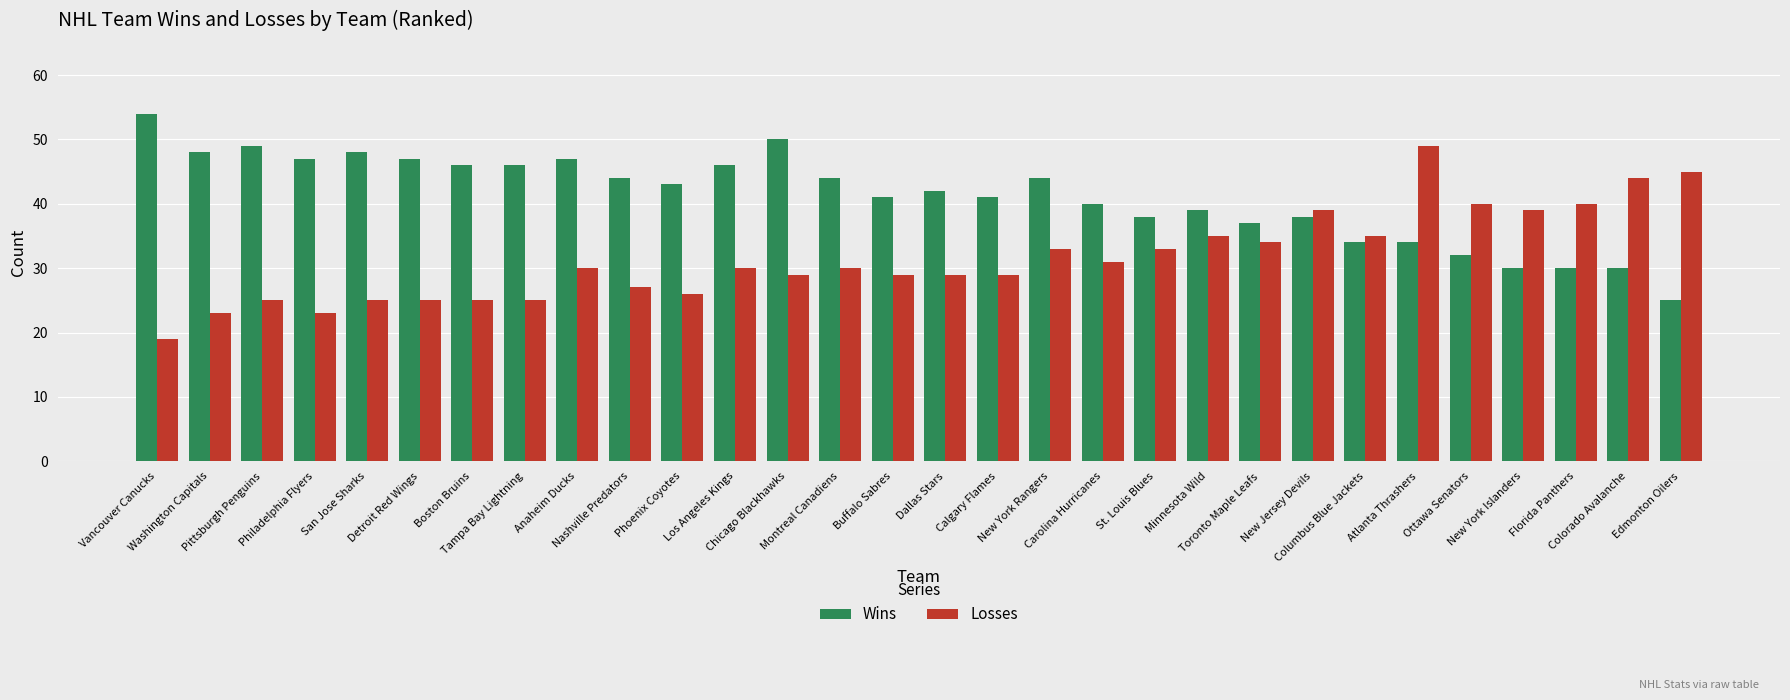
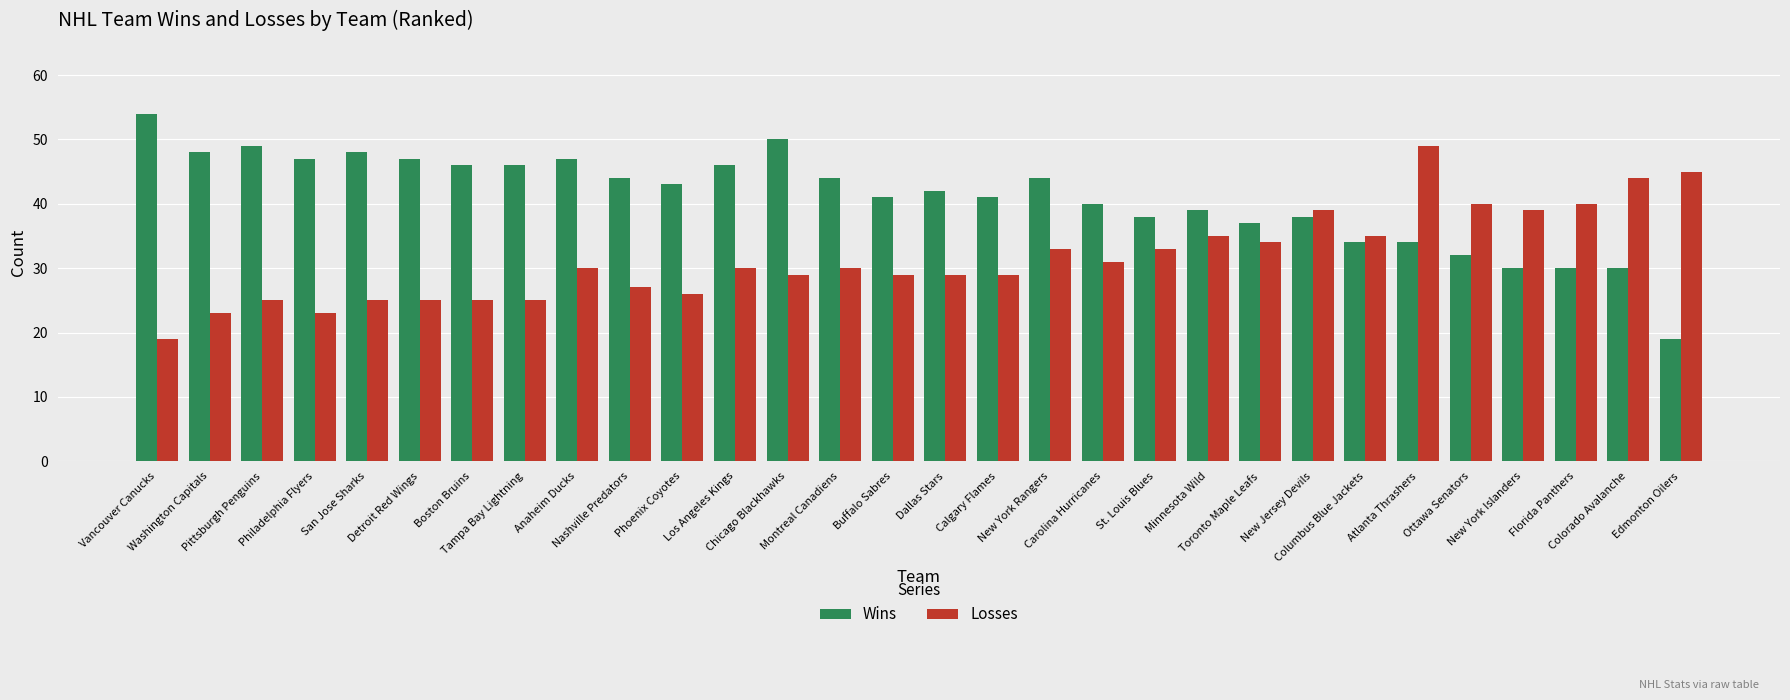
Wins, Edmonton Oilers: 25 -> 19
